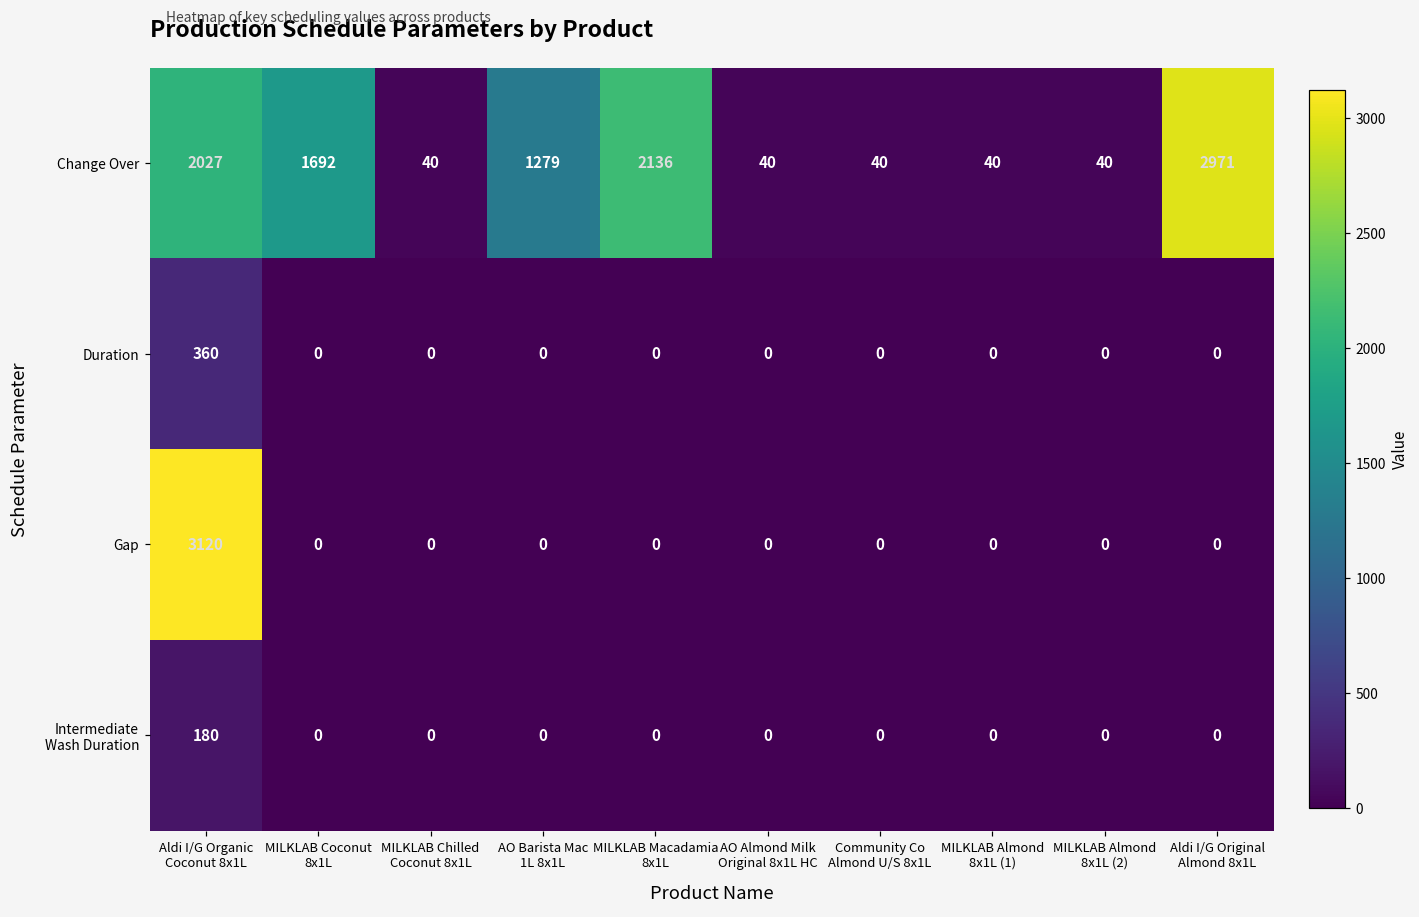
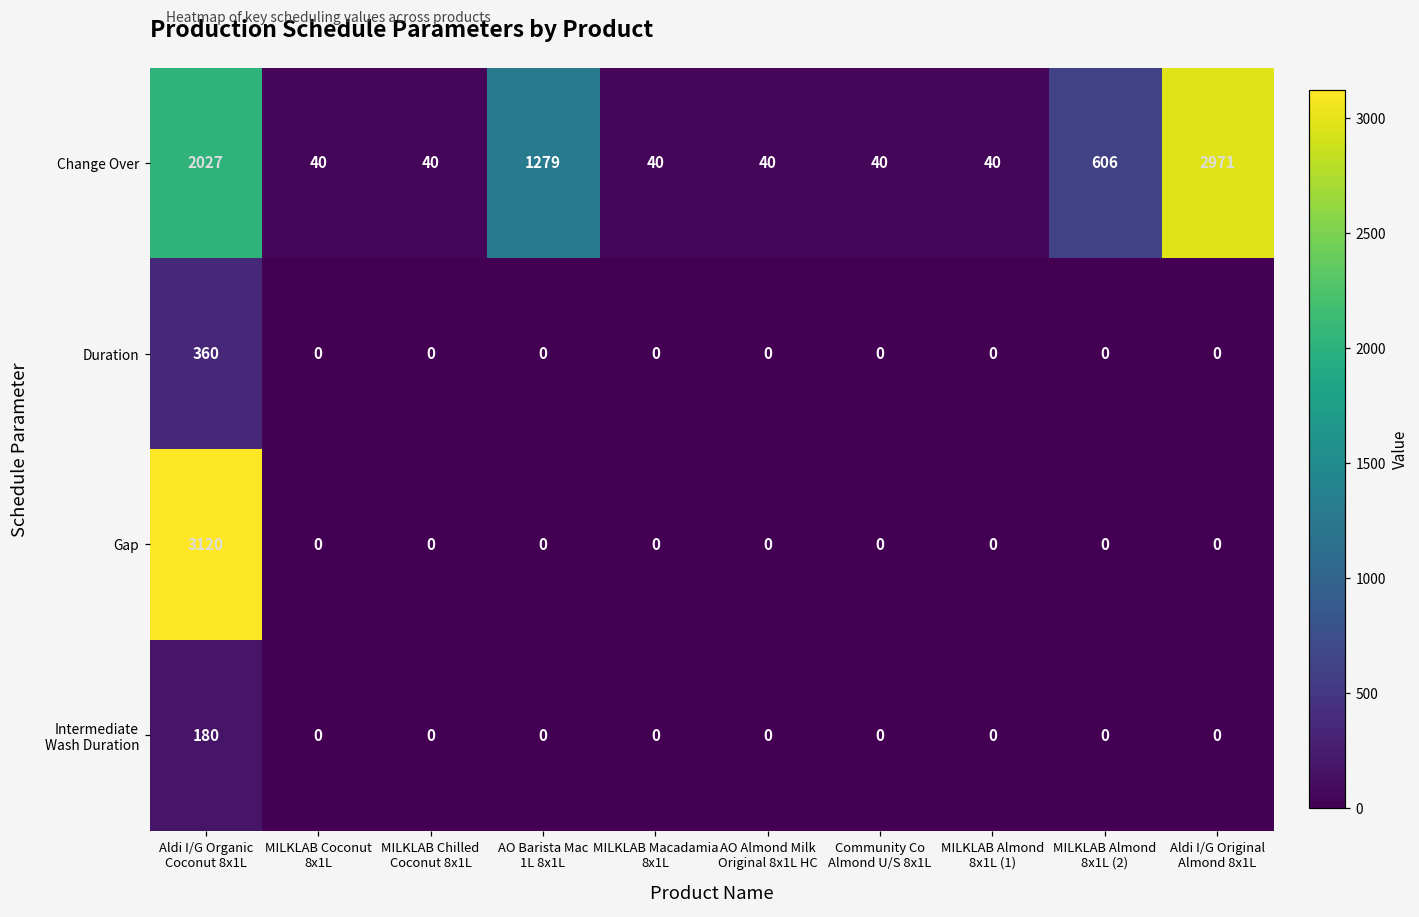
Change Over, MILKLAB Coconut 8x1L: 1692 -> 40
Change Over, MILKLAB Macadamia 8x1L: 2136 -> 40
Change Over, MILKLAB Almond 8x1L (2): 40 -> 606
